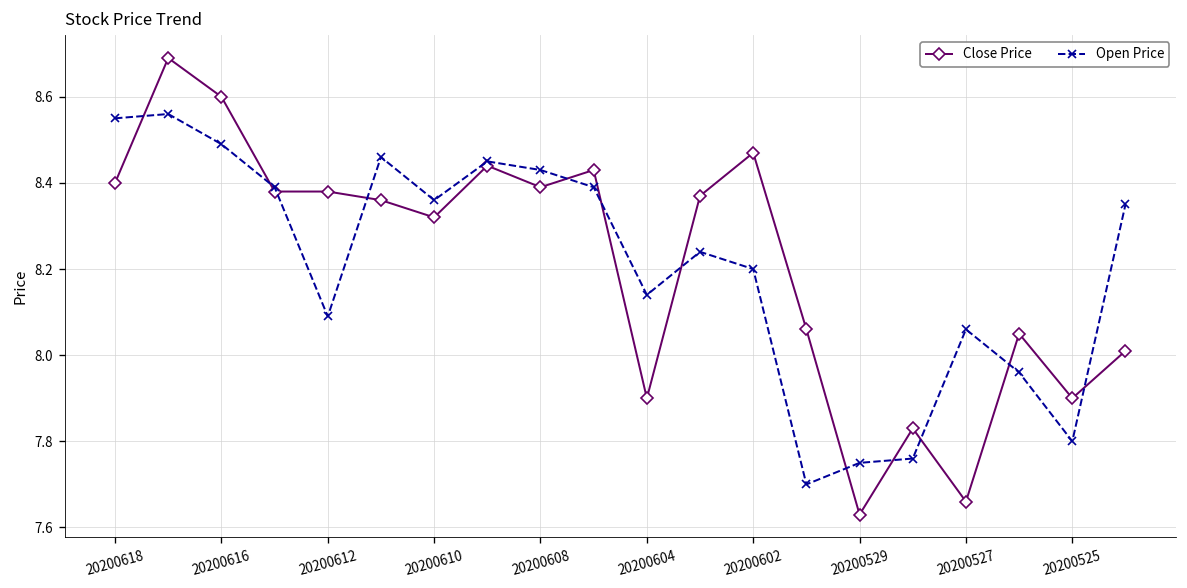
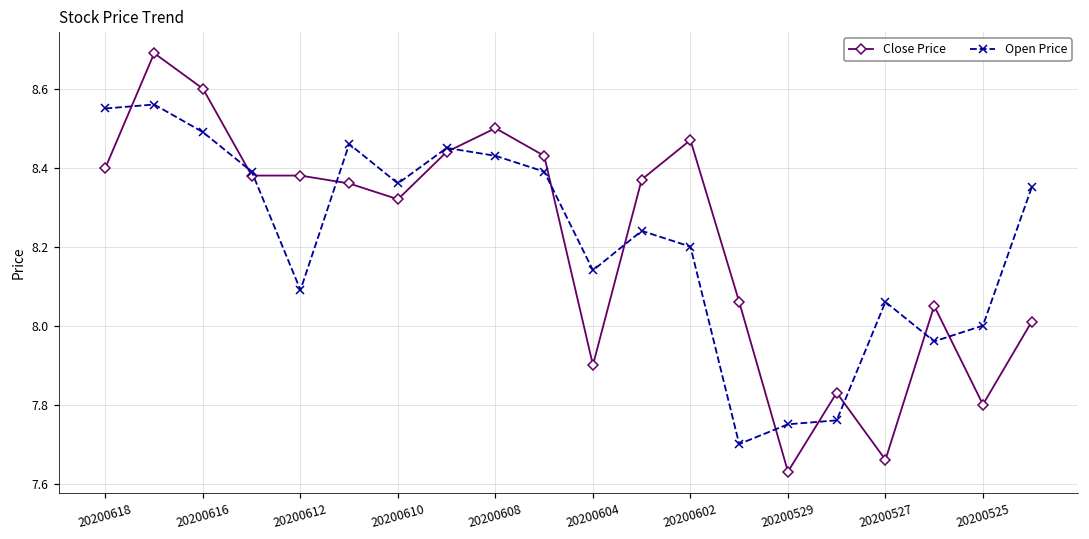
Close Price, 20200608: 8.39 -> 8.50
Close Price, 20200525: 7.9 -> 7.8
Open Price, 20200525: 7.8 -> 8.0
